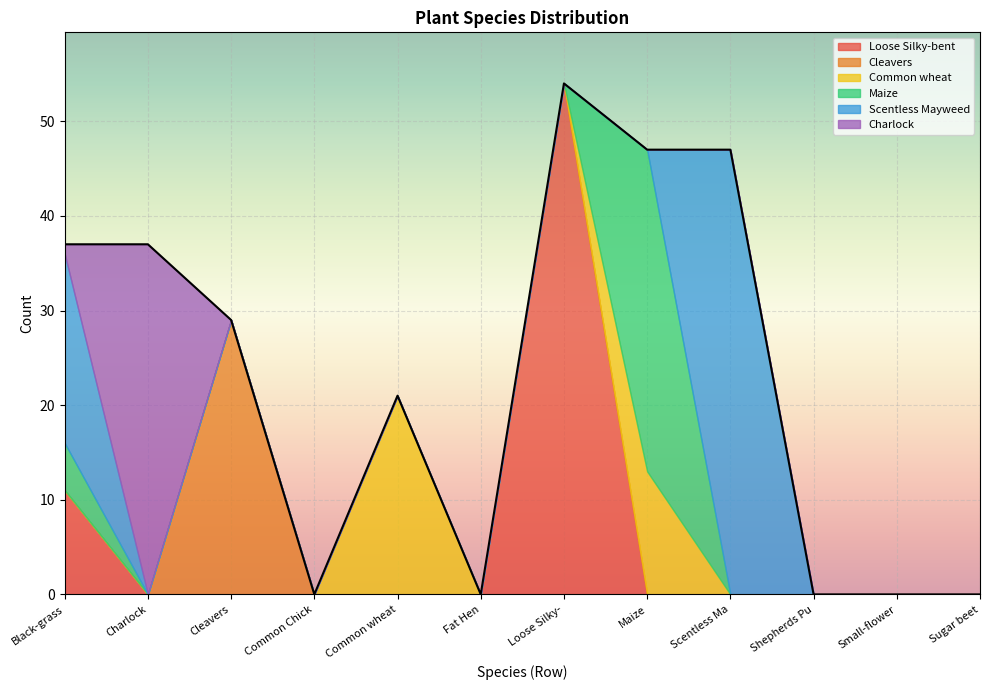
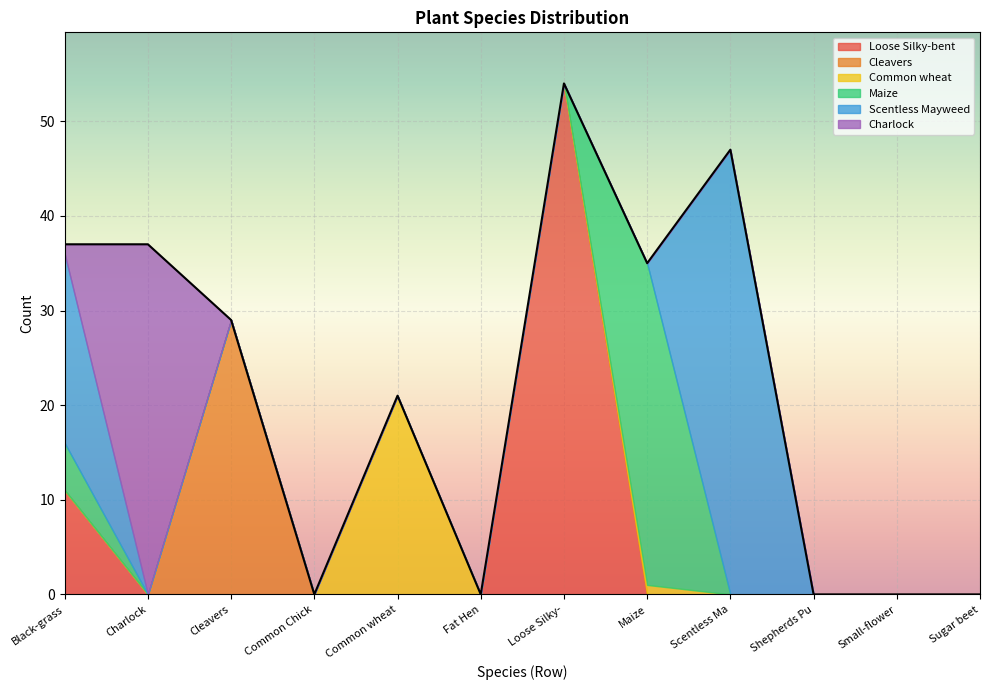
Common wheat, Maize: 13 -> 1
